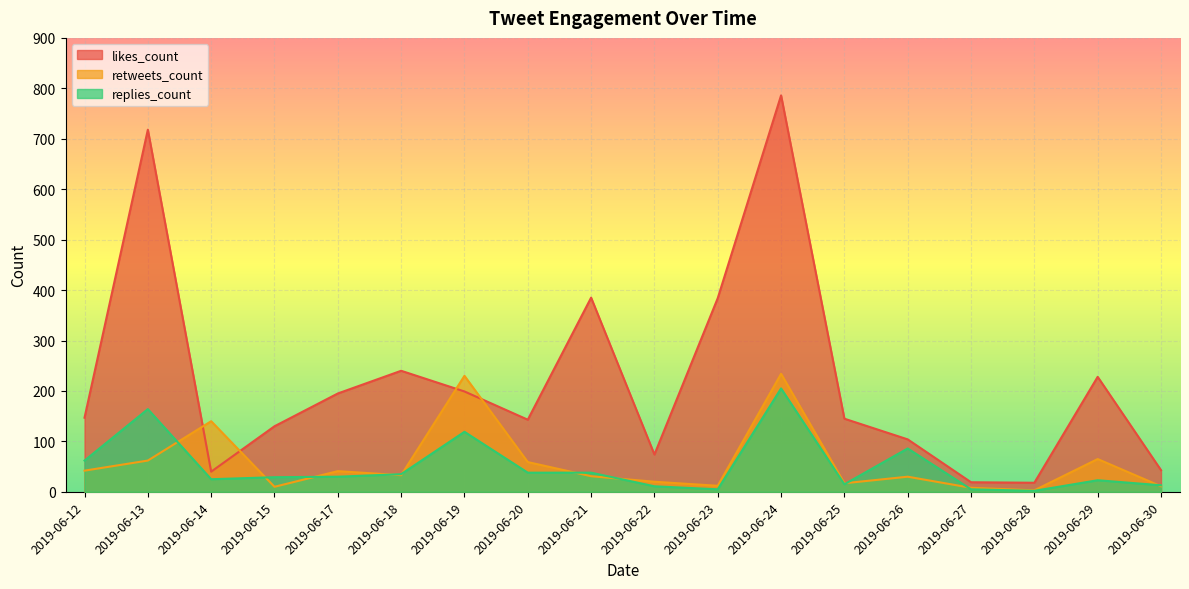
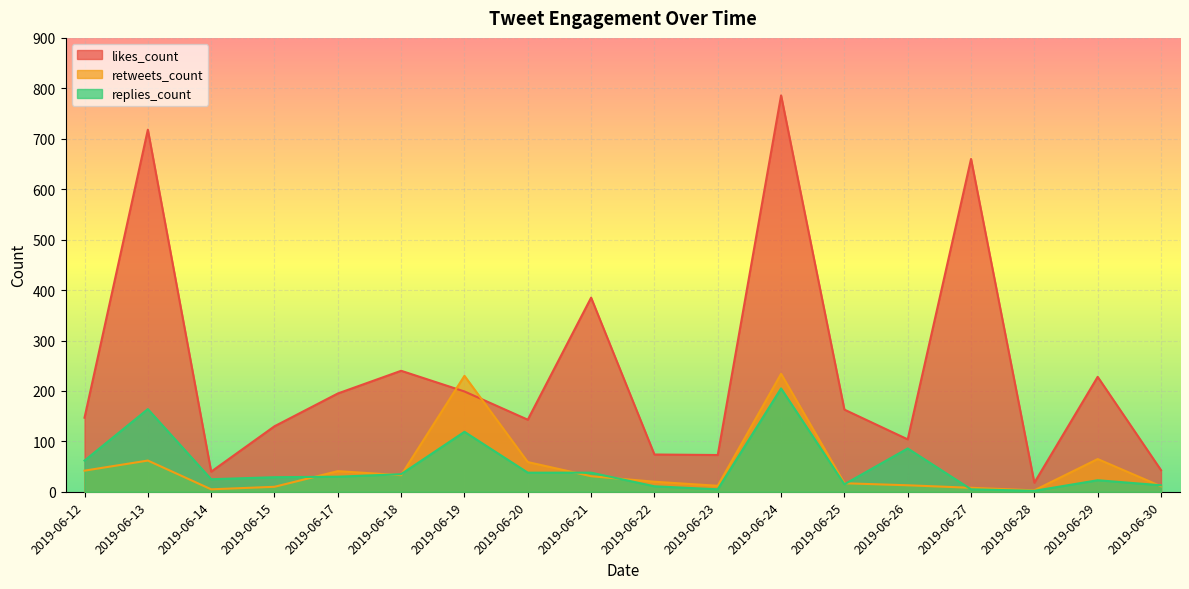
retweets_count, 2019-06-14: 140 -> 10
likes_count, 2019-06-23: 380 -> 70
likes_count, 2019-06-25: 150 -> 160
retweets_count, 2019-06-26: 30 -> 10
likes_count, 2019-06-27: 20 -> 660
